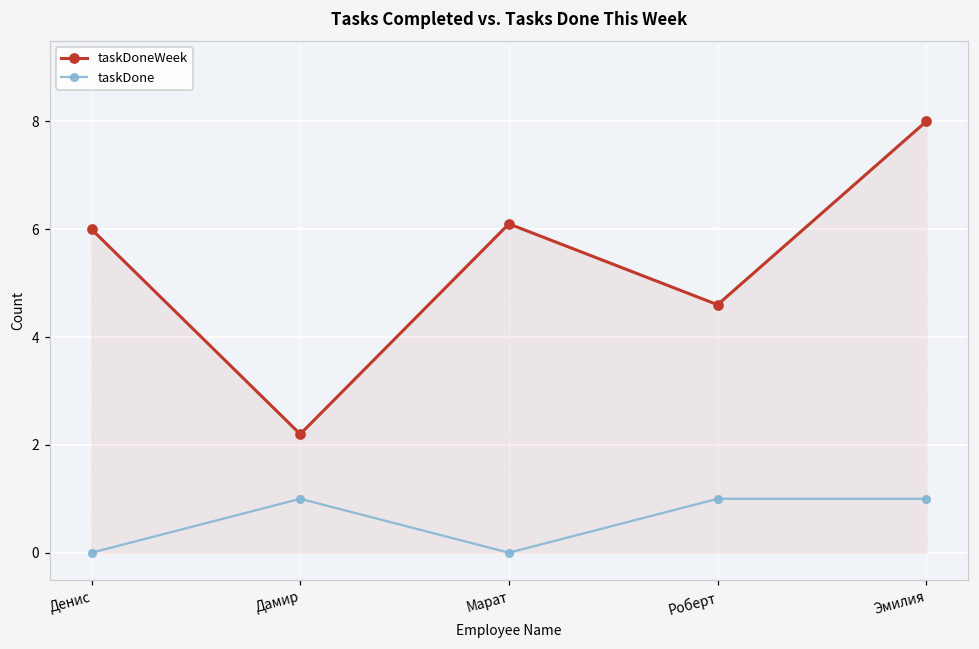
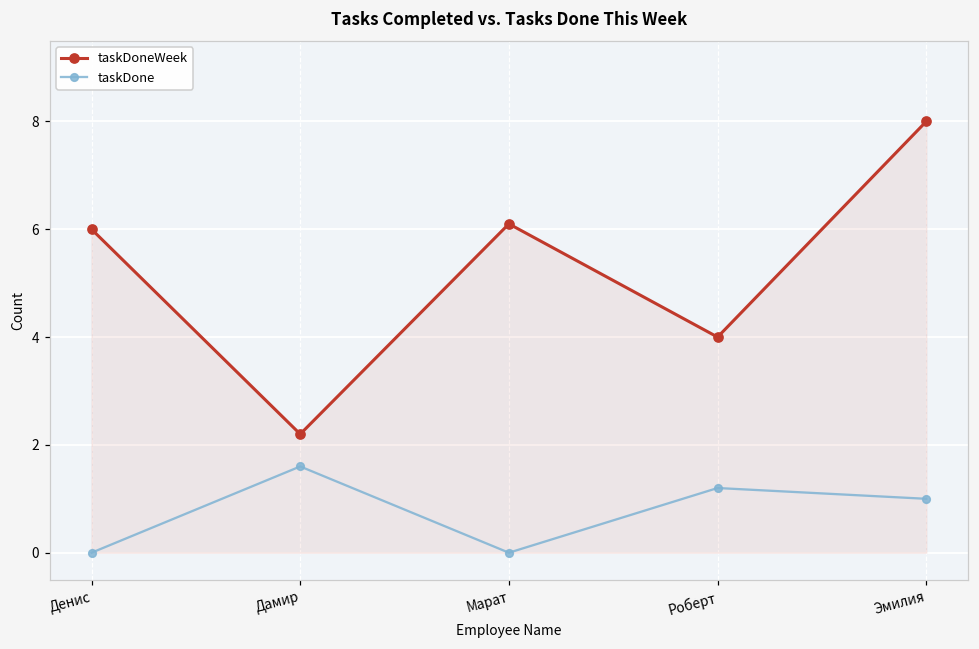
taskDone, Дамир: 1.0 -> 1.6
taskDoneWeek, Роберт: 4.6 -> 4.0
taskDone, Роберт: 1.0 -> 1.2
